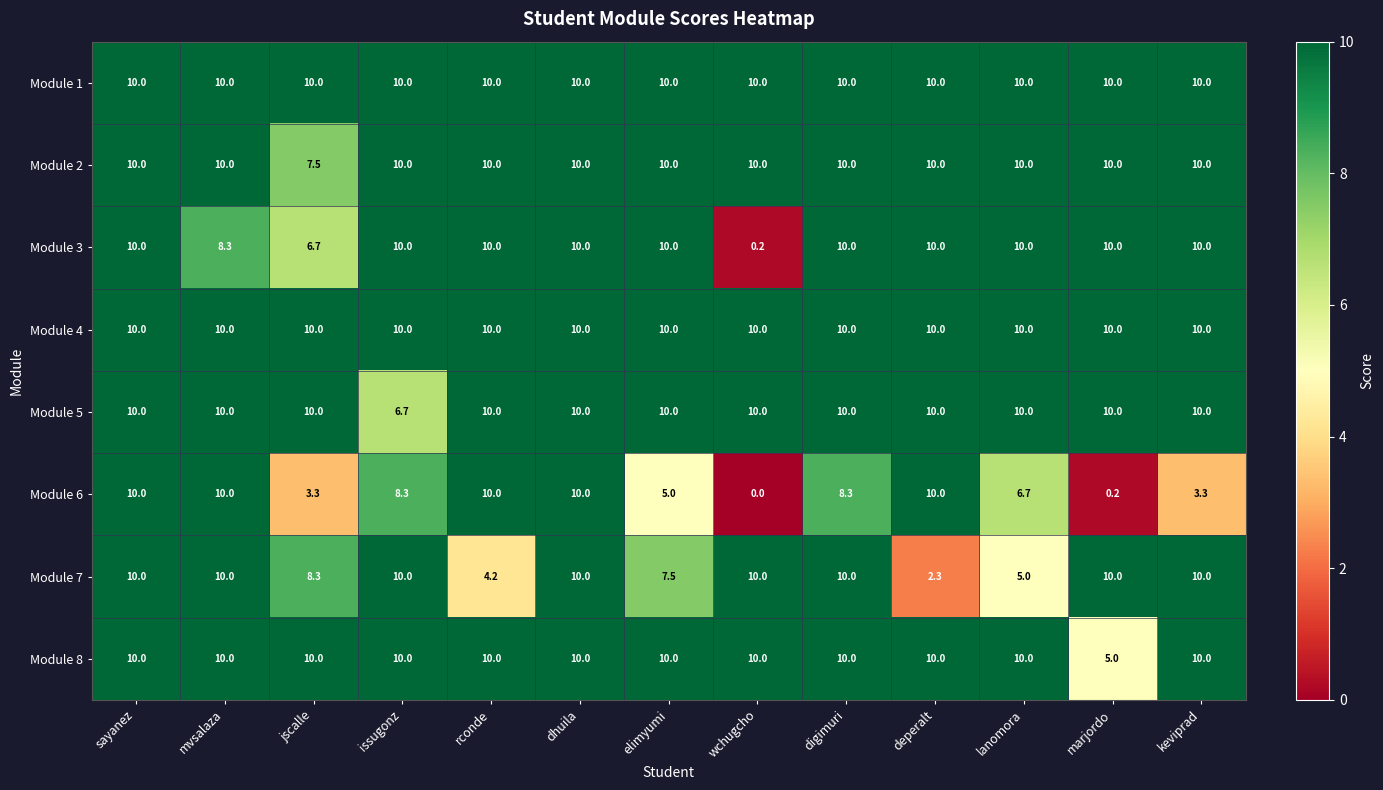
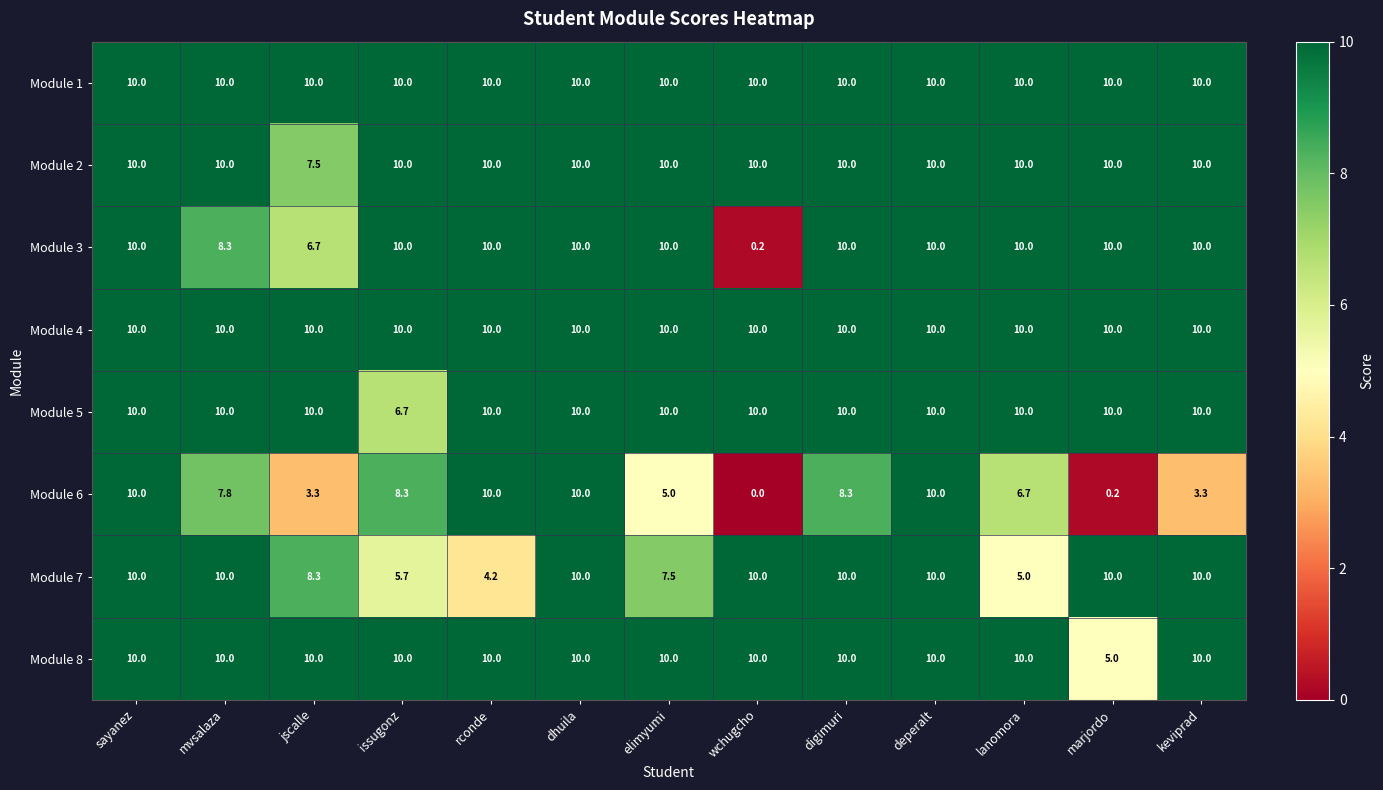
Module 6, mvsalaza: 10.0 -> 7.8
Module 7, issugonz: 10.0 -> 5.7
Module 7, deperalt: 2.3 -> 10.0
